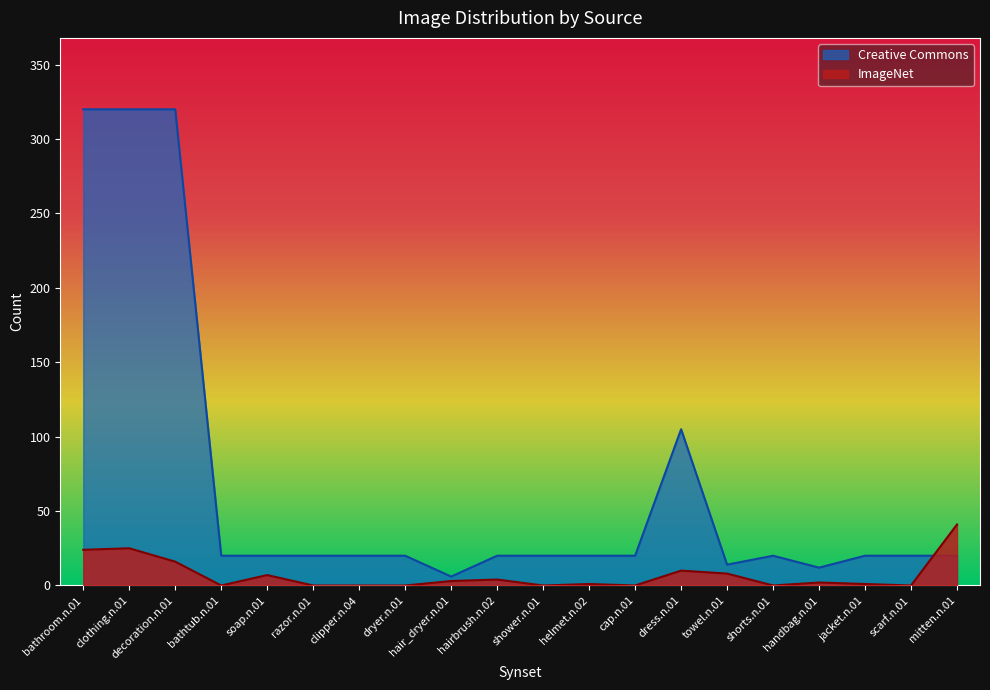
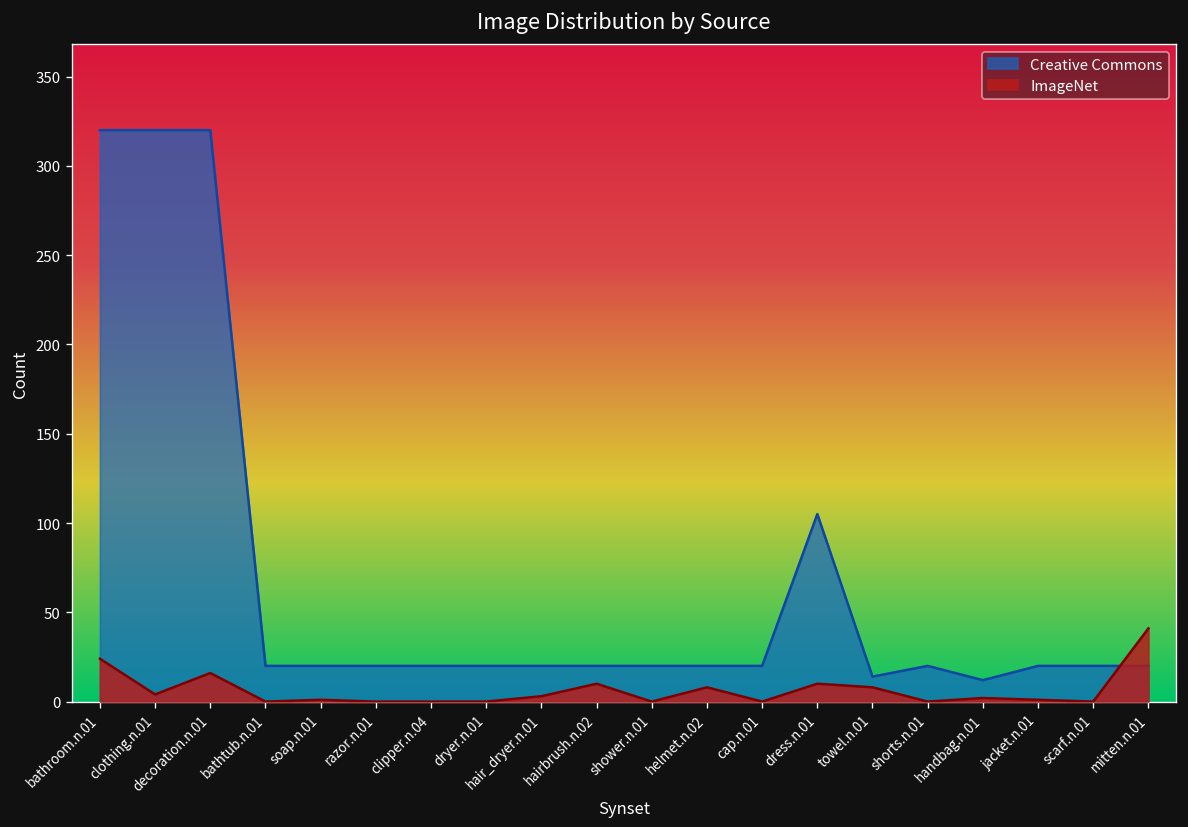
ImageNet, clothing.n.01: 25 -> 4
ImageNet, soap.n.01: 7 -> 1
Creative Commons, hair_dryer.n.01: 6 -> 20
ImageNet, hairbrush.n.02: 4 -> 10
ImageNet, helmet.n.02: 1 -> 8
